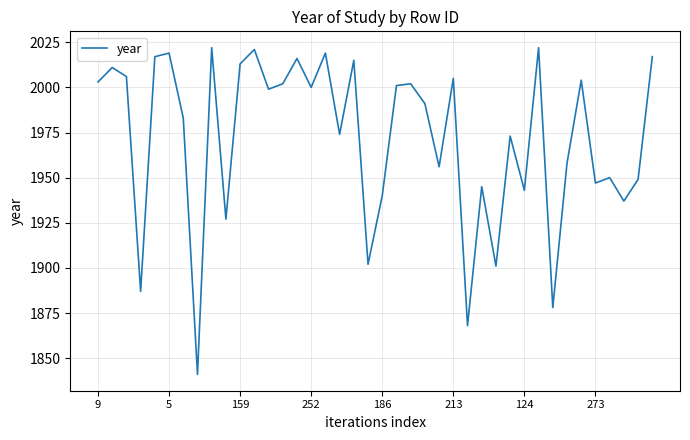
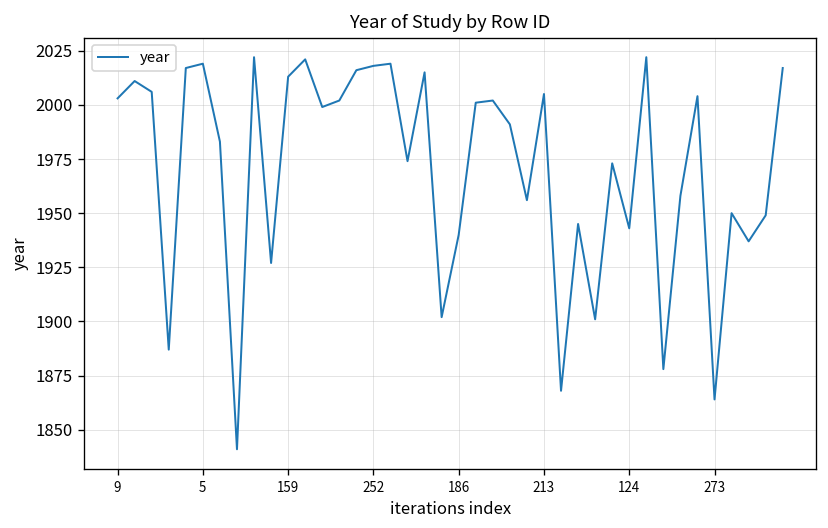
252: 2000 -> 2018
273: 1947 -> 1864
